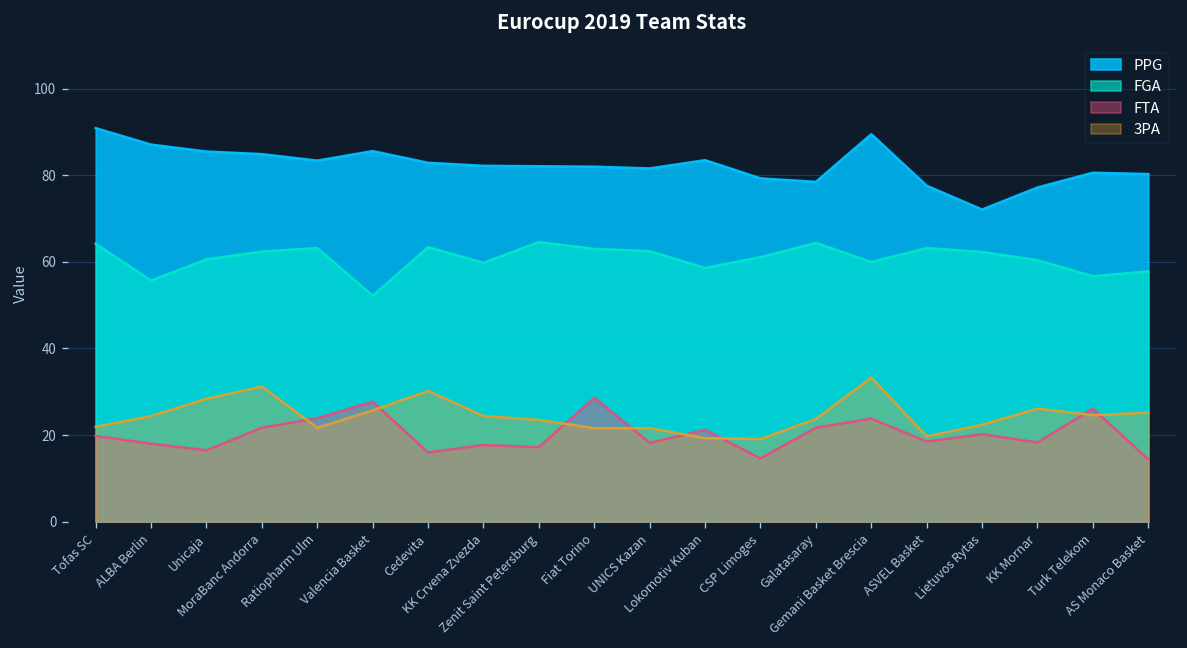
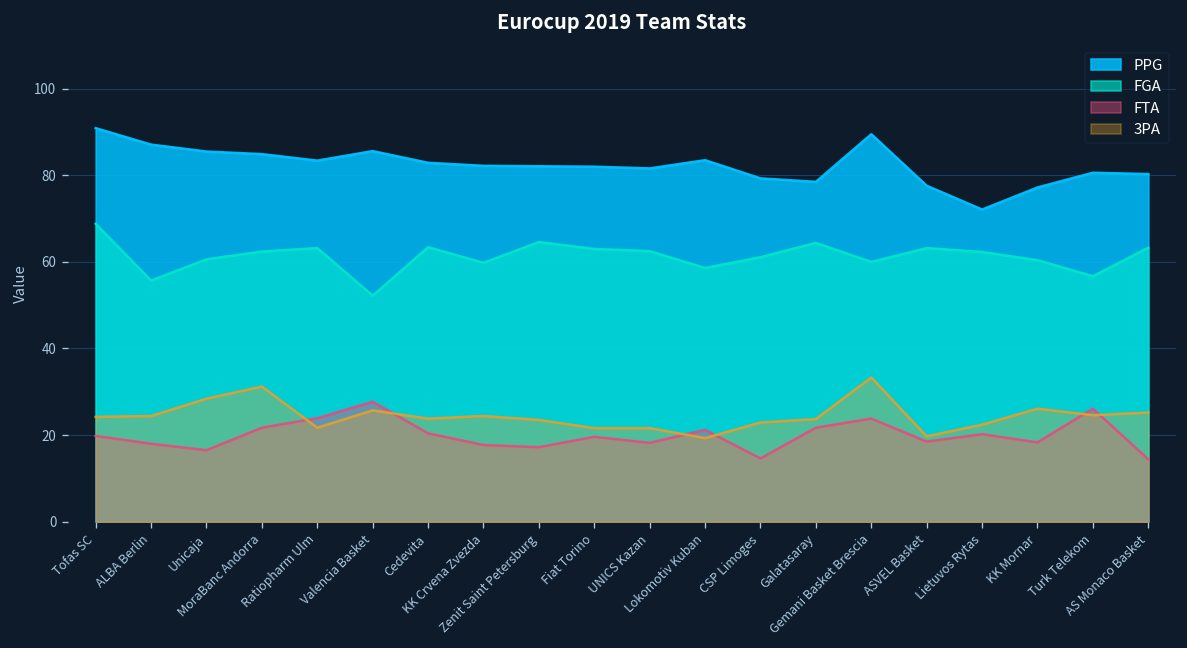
FGA, Tofas SC: 64 -> 69
3PA, Tofas SC: 22 -> 24
FTA, Cedevita: 16 -> 20
3PA, Cedevita: 30 -> 24
FTA, Fiat Torino: 29 -> 20
3PA, CSP Limoges: 19 -> 23
FGA, AS Monaco Basket: 58 -> 63
